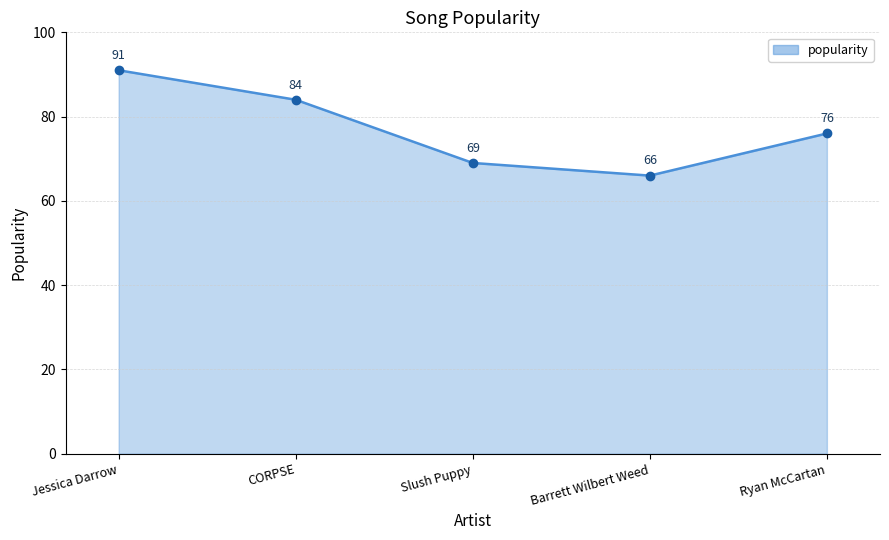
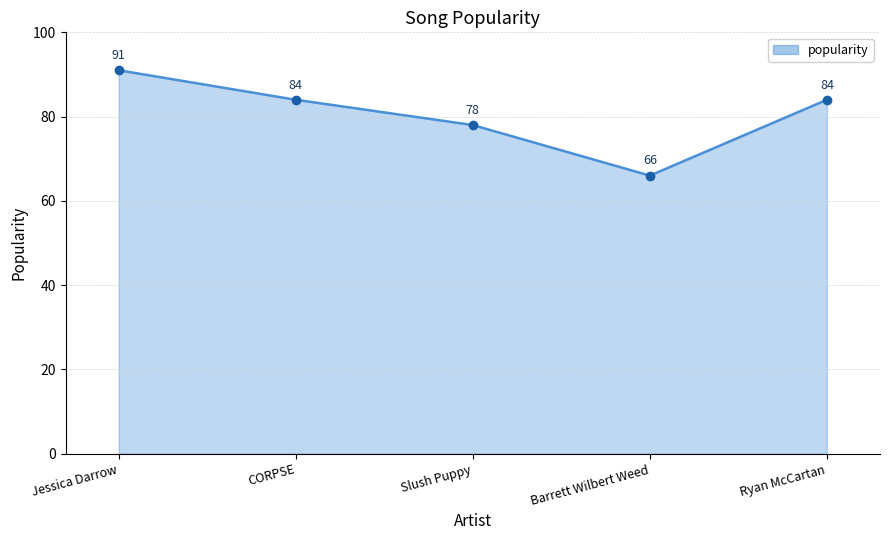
Slush Puppy: 69 -> 78
Ryan McCartan: 76 -> 84
